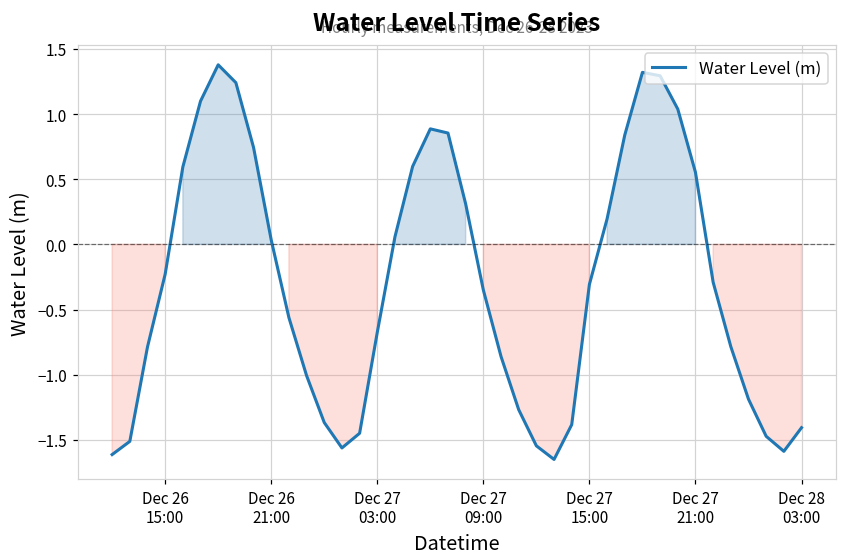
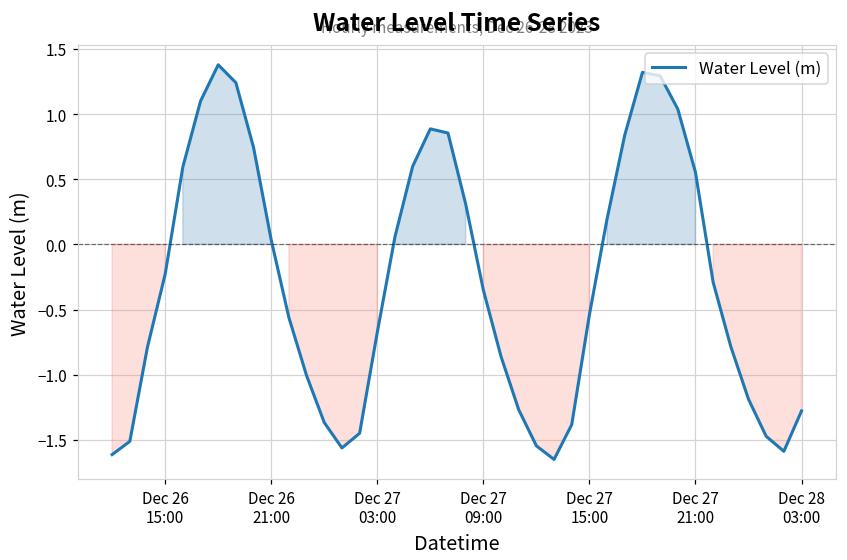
Dec 27 15:00: -0.31 -> -0.54
Dec 28 03:00: -1.41 -> -1.28
